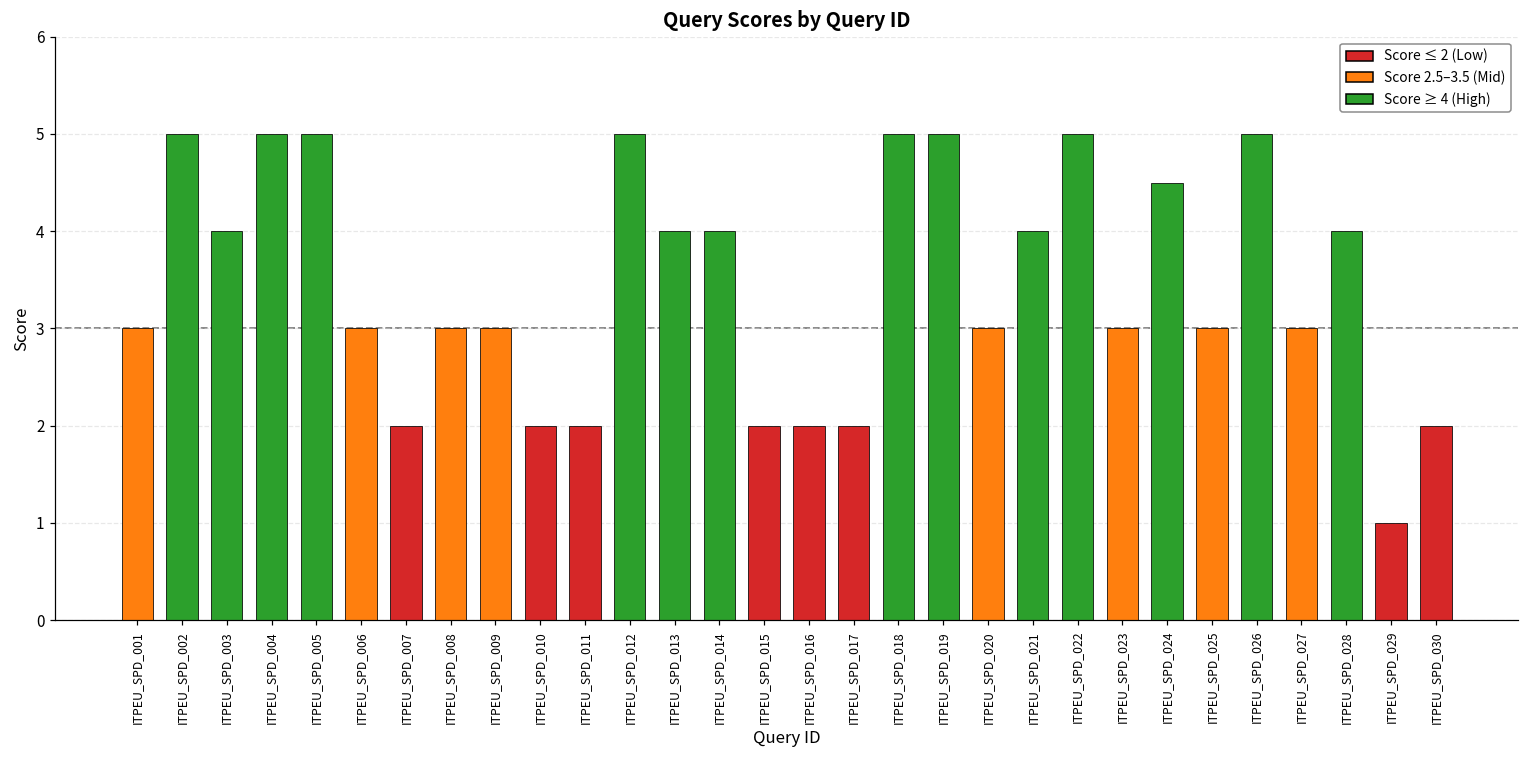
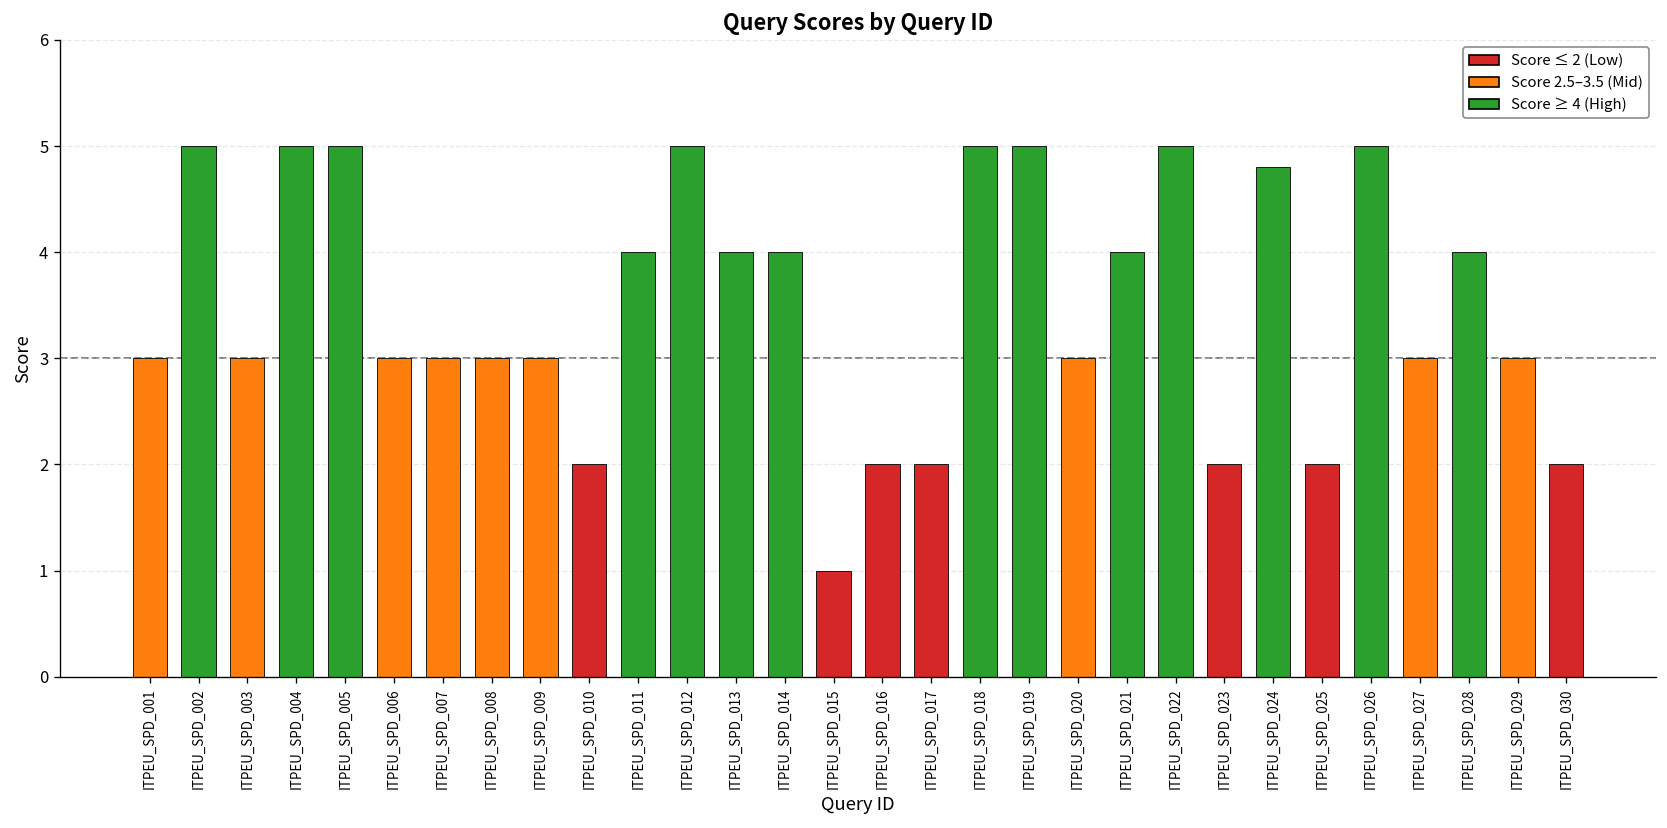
ITPEU_SPD_003: 4 -> 3
ITPEU_SPD_007: 2 -> 3
ITPEU_SPD_011: 2 -> 4
ITPEU_SPD_015: 2 -> 1
ITPEU_SPD_023: 3 -> 2
ITPEU_SPD_024: 4.5 -> 4.8
ITPEU_SPD_025: 3 -> 2
ITPEU_SPD_029: 1 -> 3
